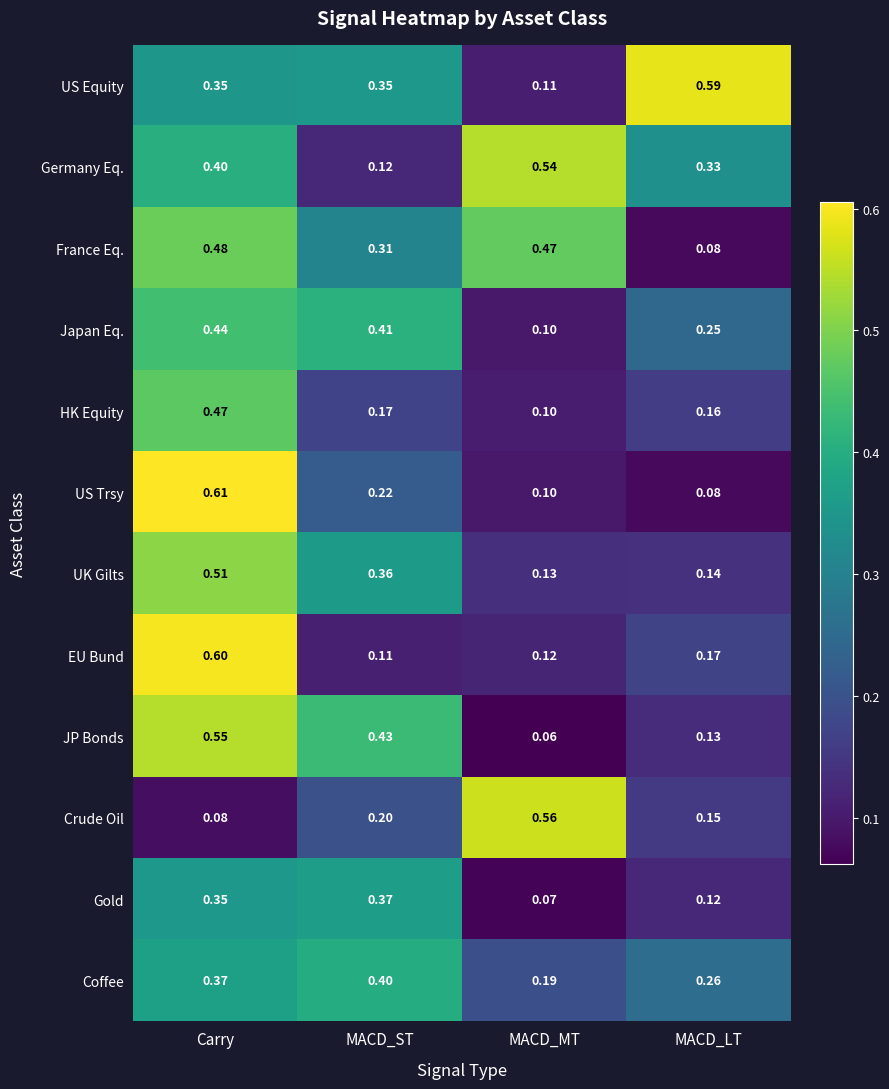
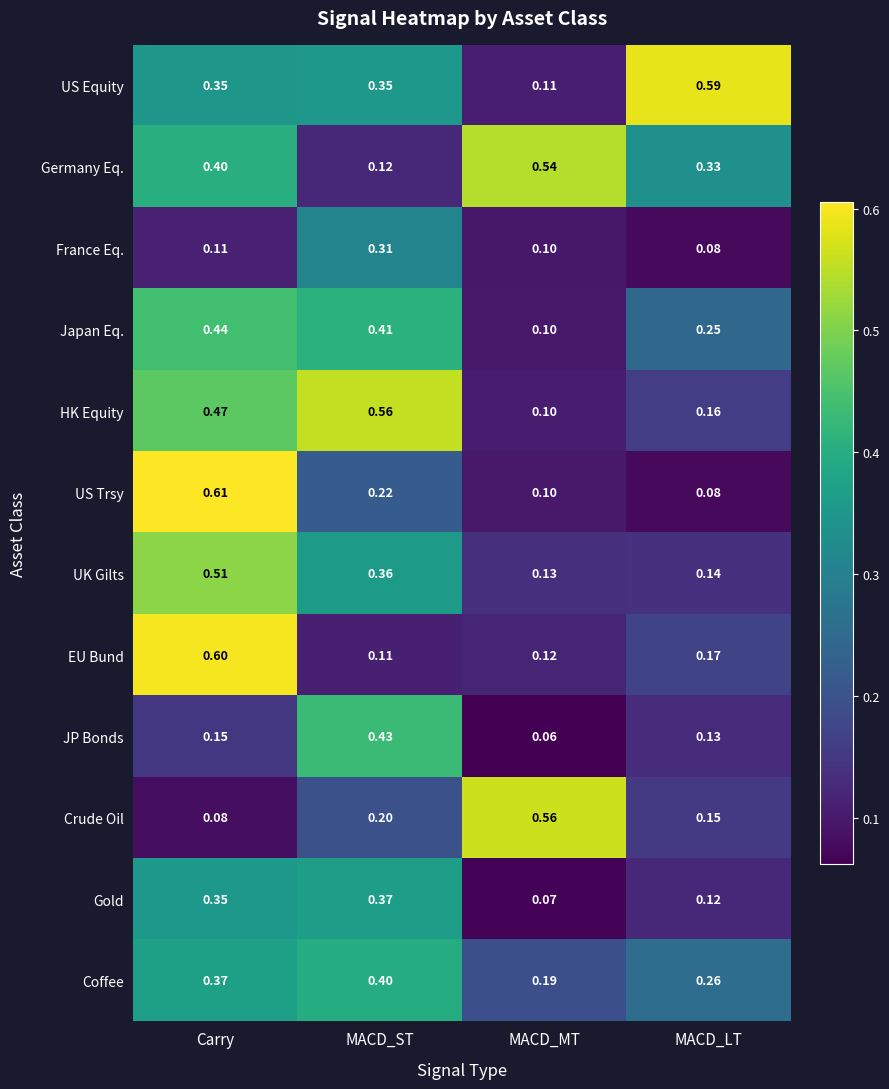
France Eq., Carry: 0.48 -> 0.11
France Eq., MACD_MT: 0.47 -> 0.10
HK Equity, MACD_ST: 0.17 -> 0.56
JP Bonds, Carry: 0.55 -> 0.15
